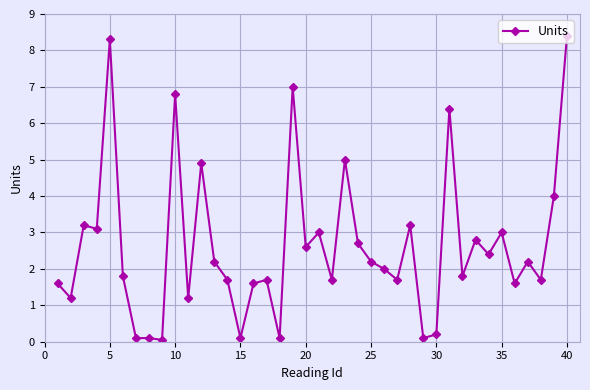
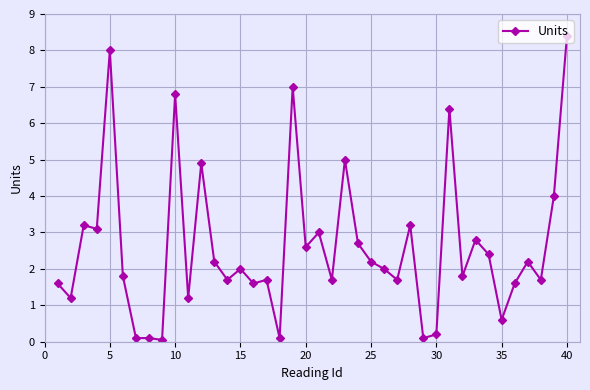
5: 8.3 -> 8.0
15: 0.1 -> 2.0
35: 3.0 -> 0.6
